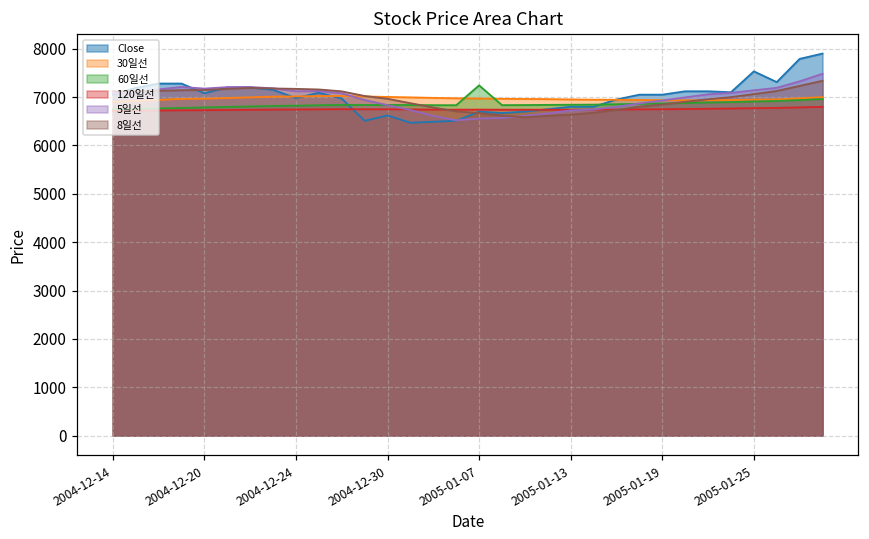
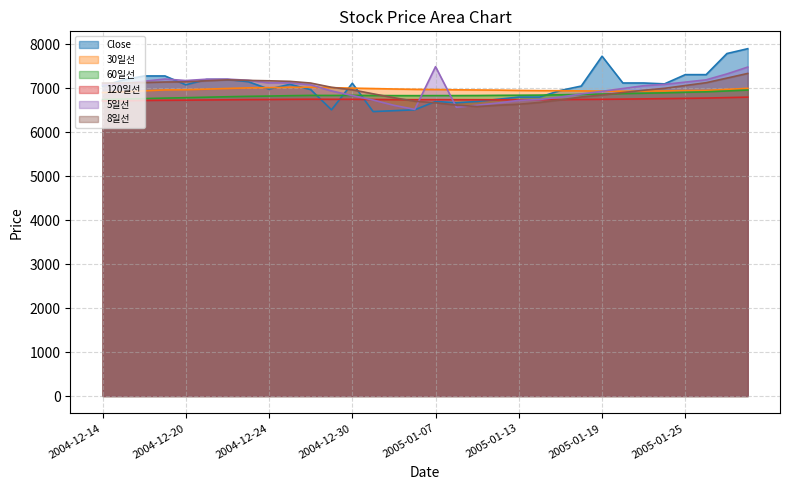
Close, 2004-12-30: 6600 -> 7100
60일선, 2005-01-07: 7200 -> 6800
5일선, 2005-01-07: 6600 -> 7500
Close, 2005-01-19: 7100 -> 7700
Close, 2005-01-25: 7500 -> 7300
